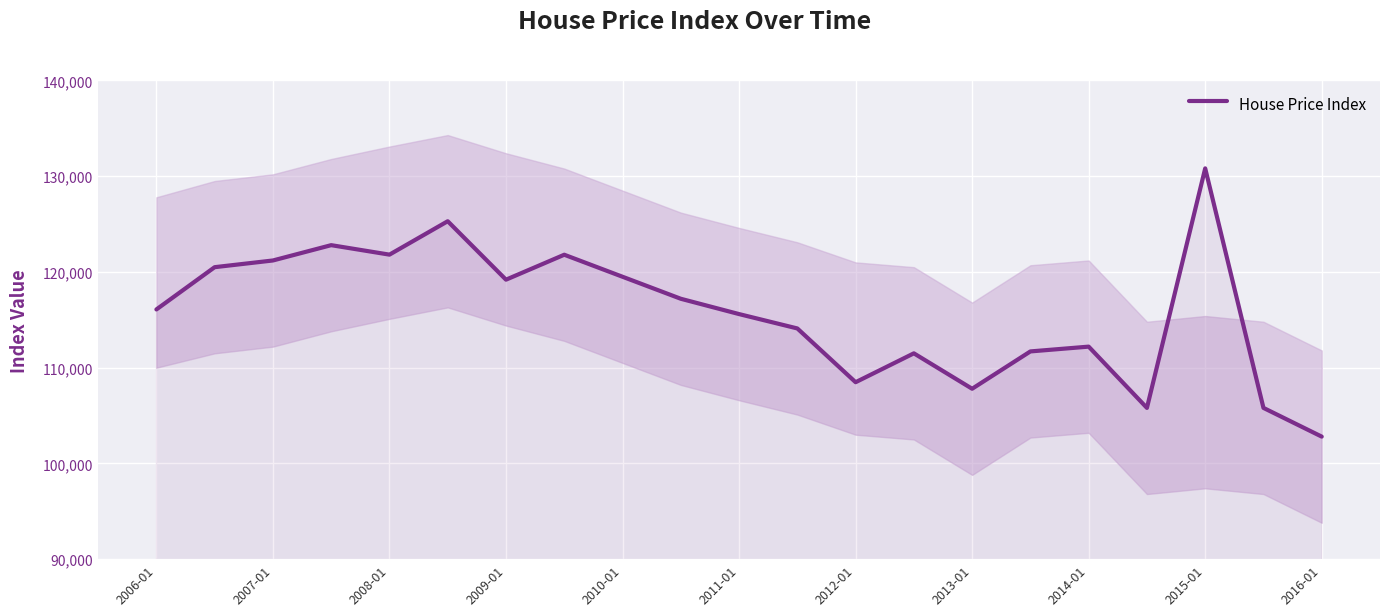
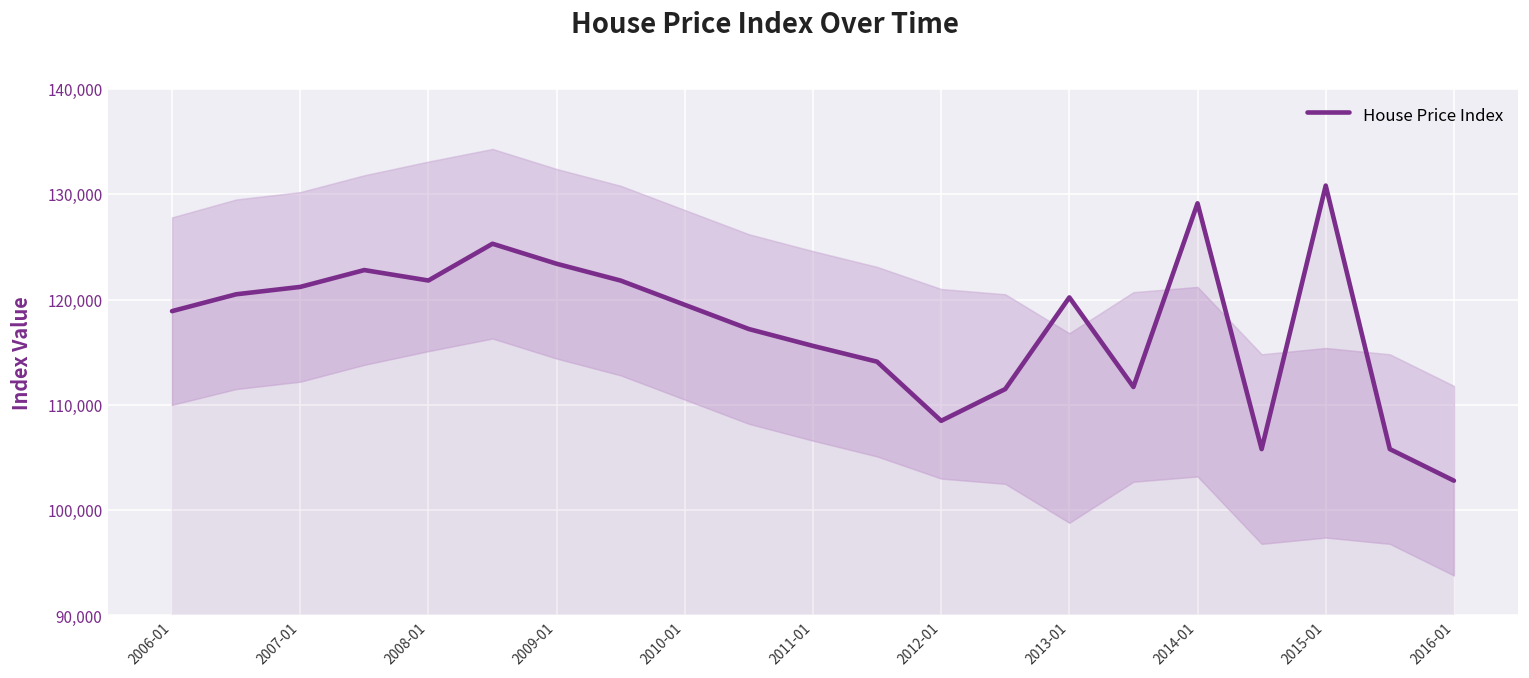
House Price Index, 2006-01: 116,000 -> 119,000
House Price Index, 2009-01: 119,000 -> 123,000
House Price Index, 2013-01: 108,000 -> 120,000
House Price Index, 2014-01: 112,000 -> 129,000
